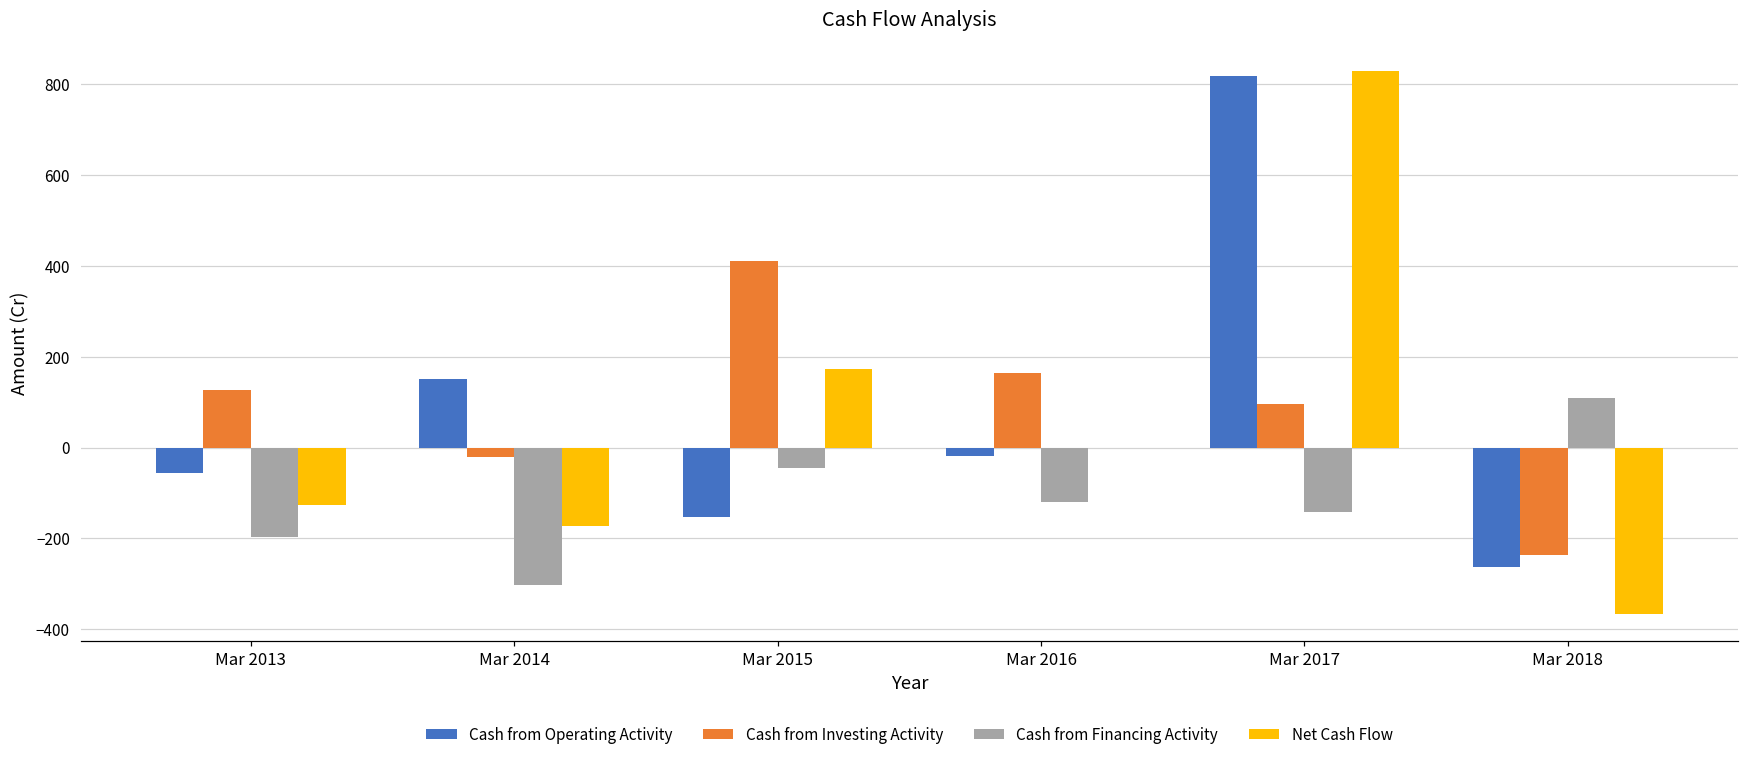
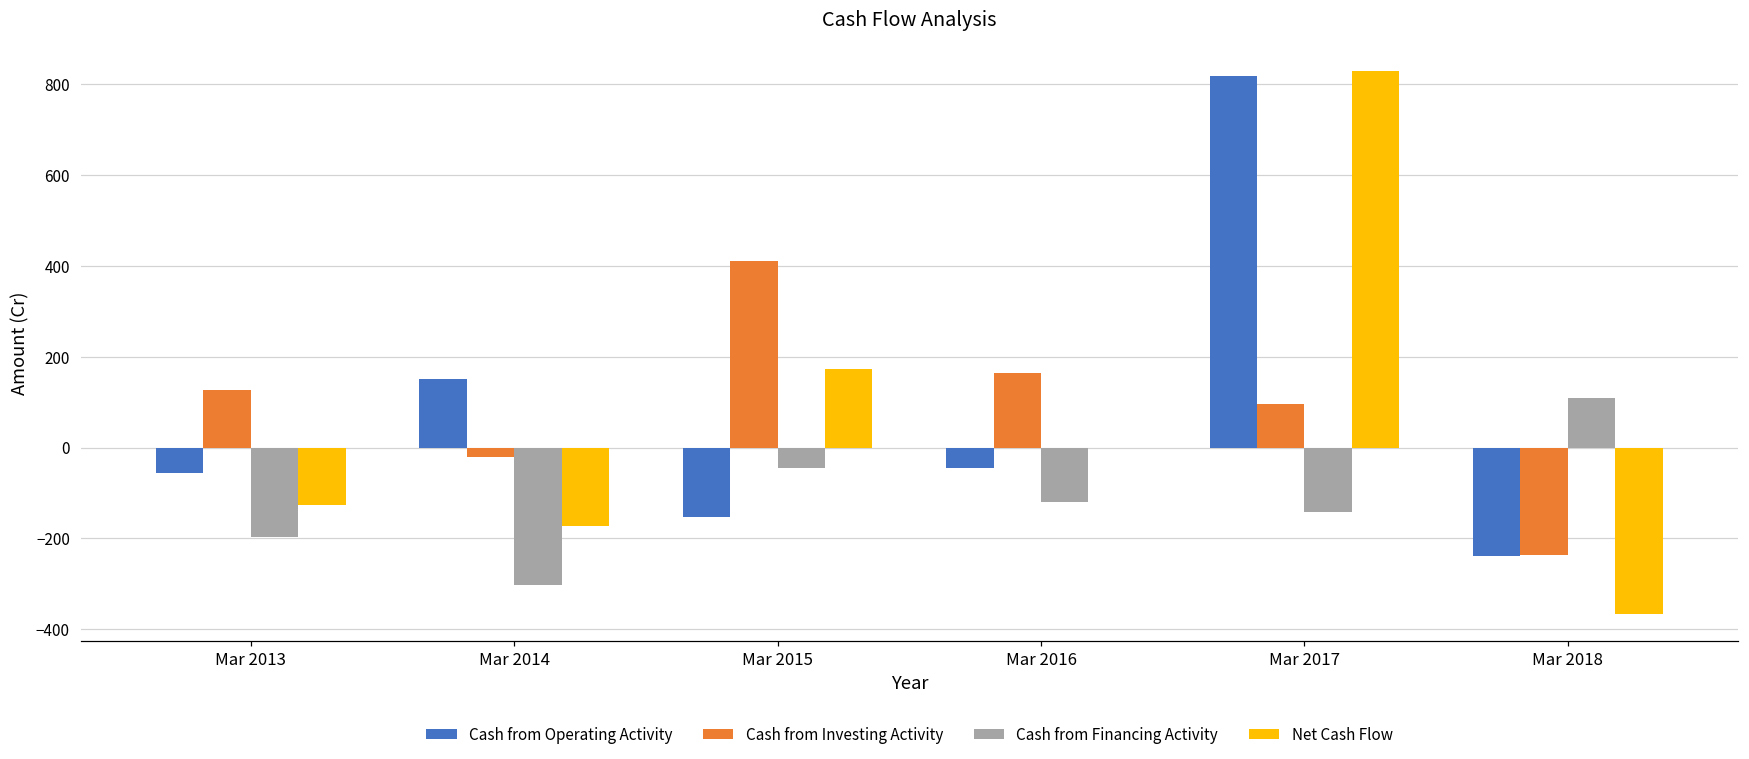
Cash from Operating Activity, Mar 2016: -20 -> -40
Cash from Operating Activity, Mar 2018: -260 -> -240
